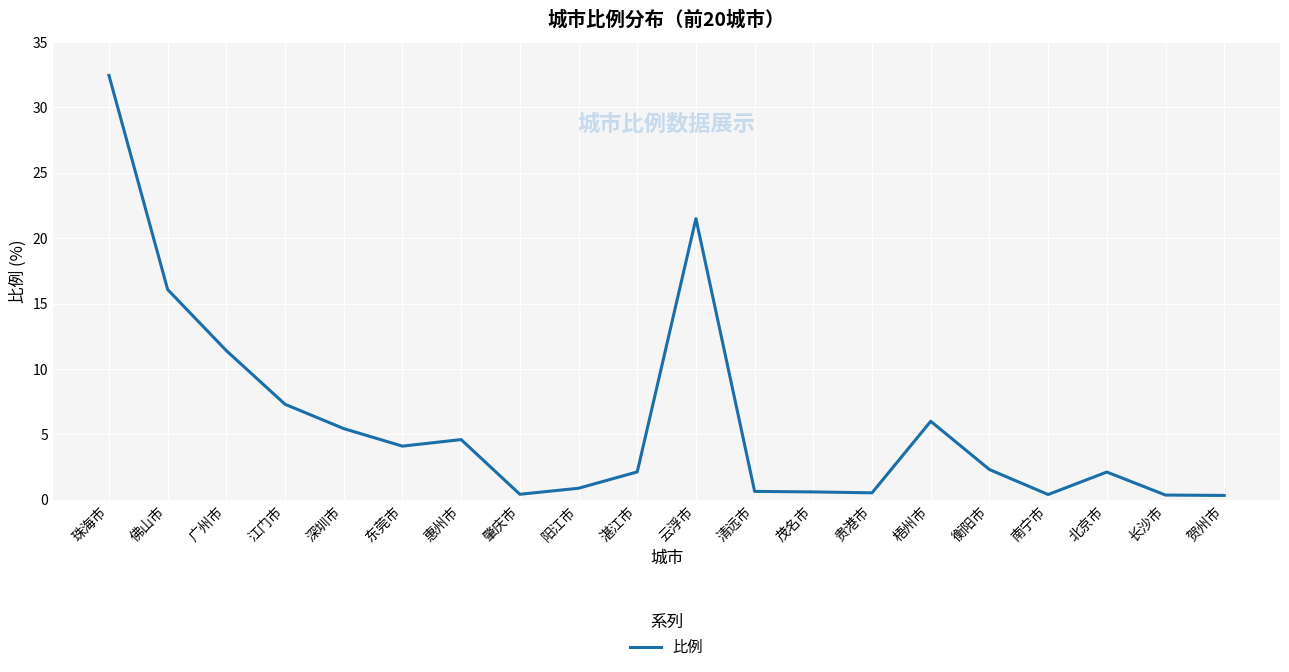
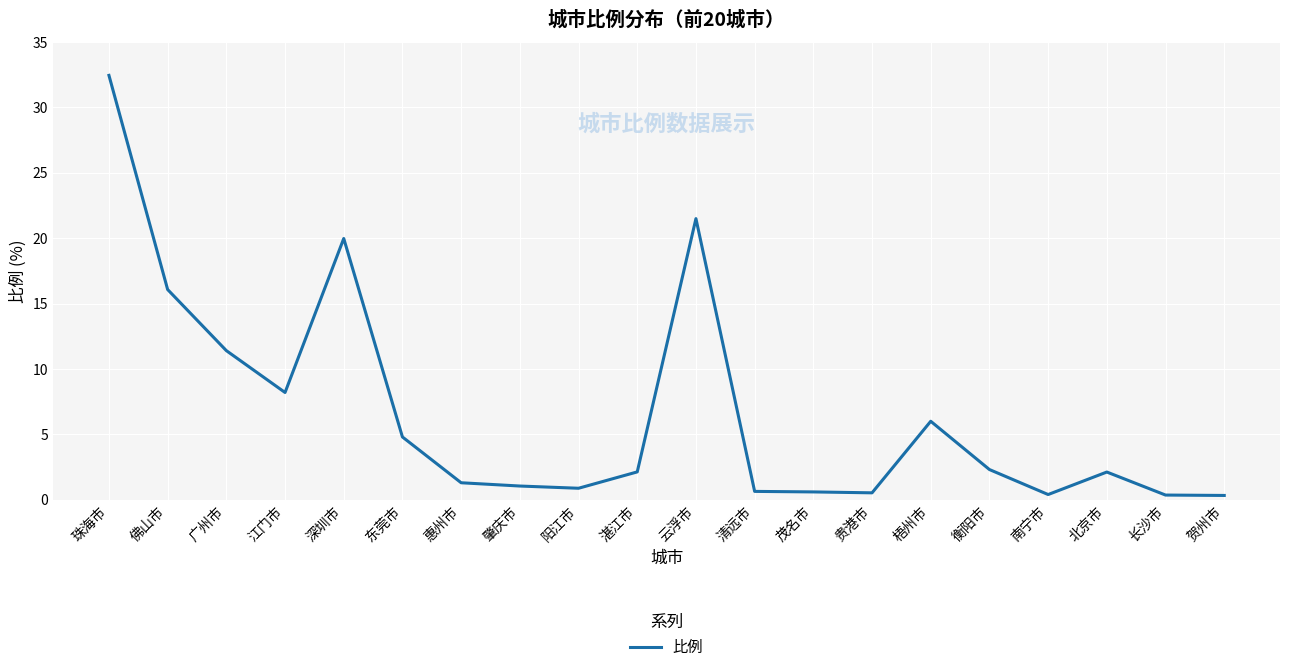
江门市: 7.3 -> 8.2
深圳市: 5.4 -> 20.0
东莞市: 4.1 -> 4.8
惠州市: 4.6 -> 1.3
肇庆市: 0.4 -> 1.1
